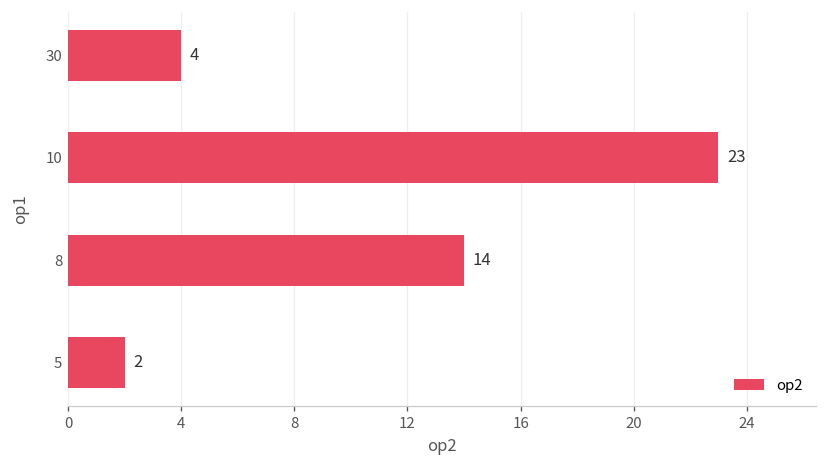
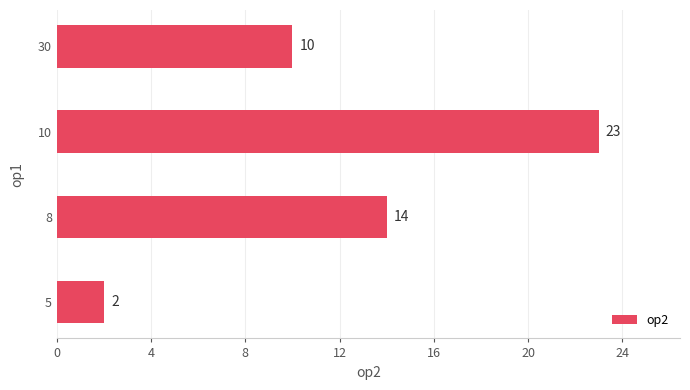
30: 4 -> 10
